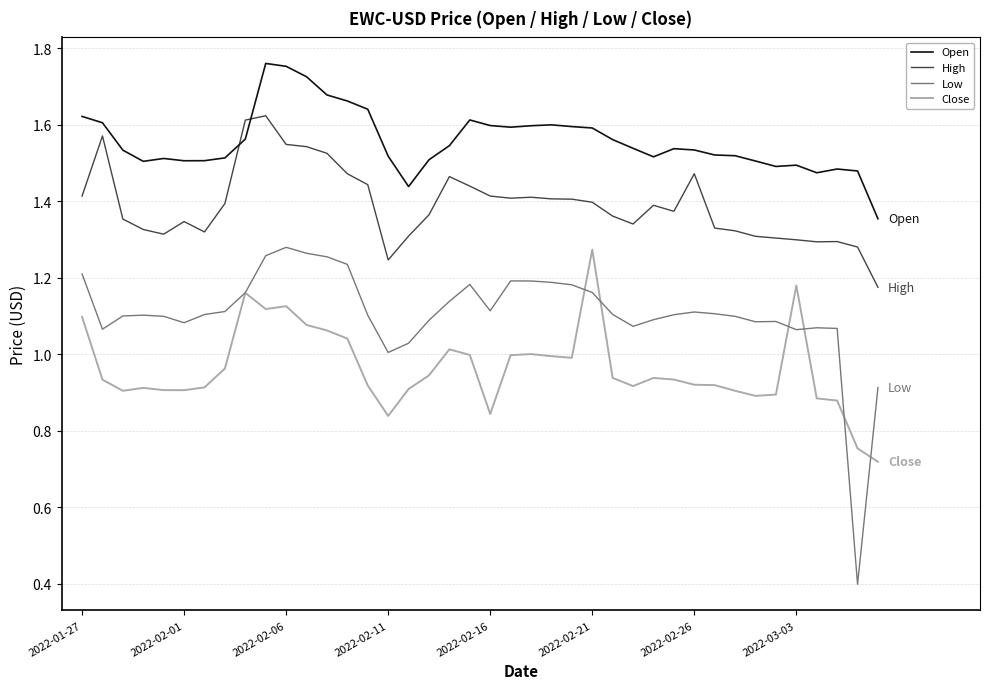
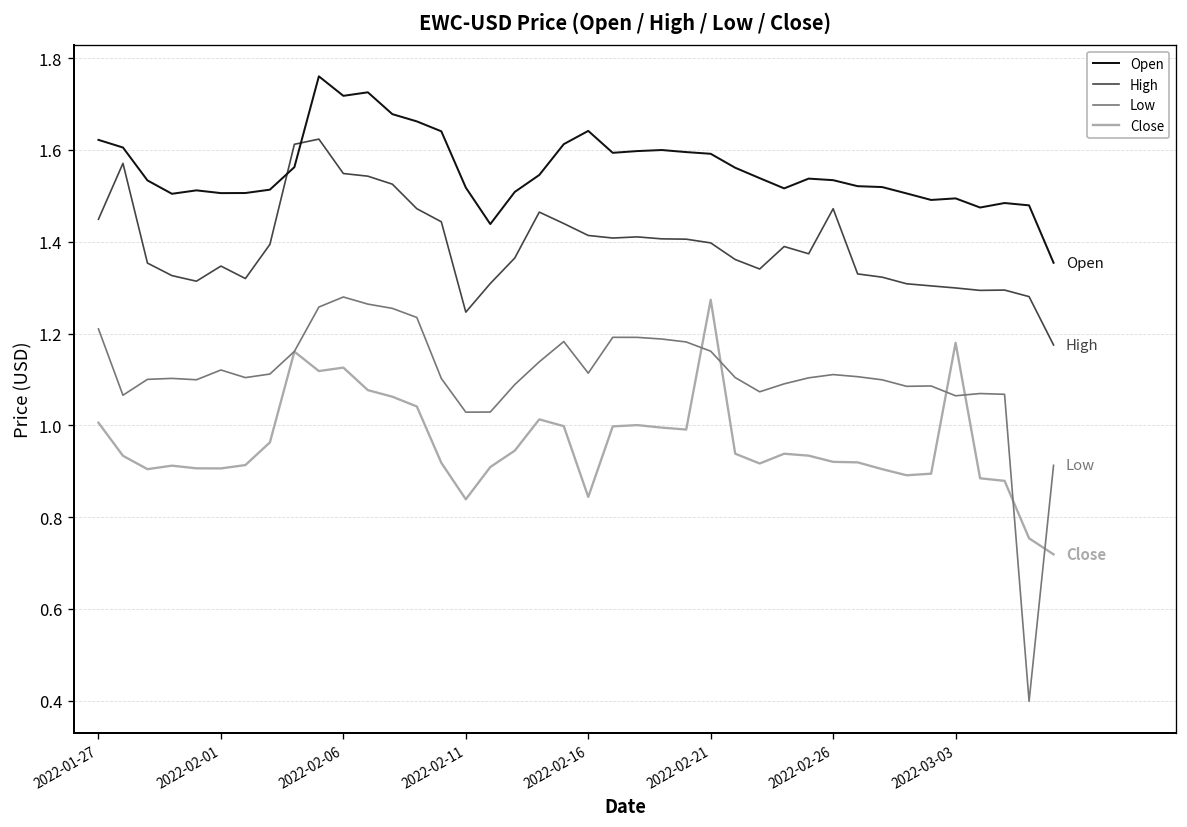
High, 2022-01-27: 1.41 -> 1.45
Close, 2022-01-27: 1.10 -> 1.01
Low, 2022-02-01: 1.08 -> 1.12
Open, 2022-02-06: 1.75 -> 1.72
Low, 2022-02-11: 1.00 -> 1.03
Open, 2022-02-16: 1.60 -> 1.64
